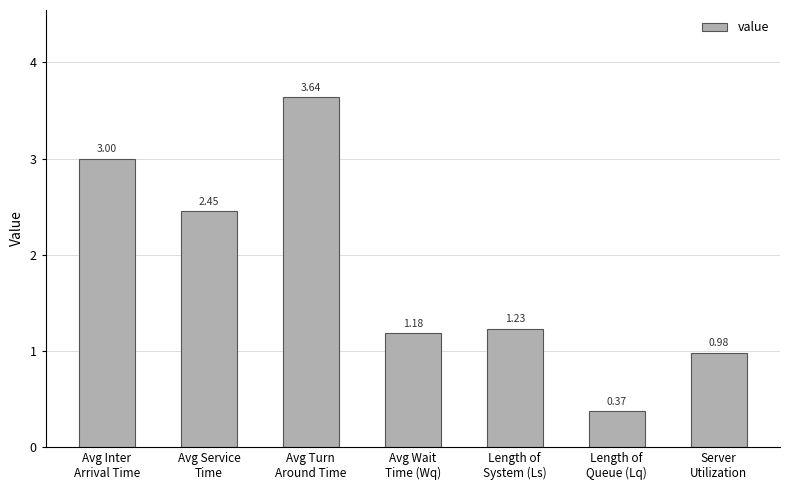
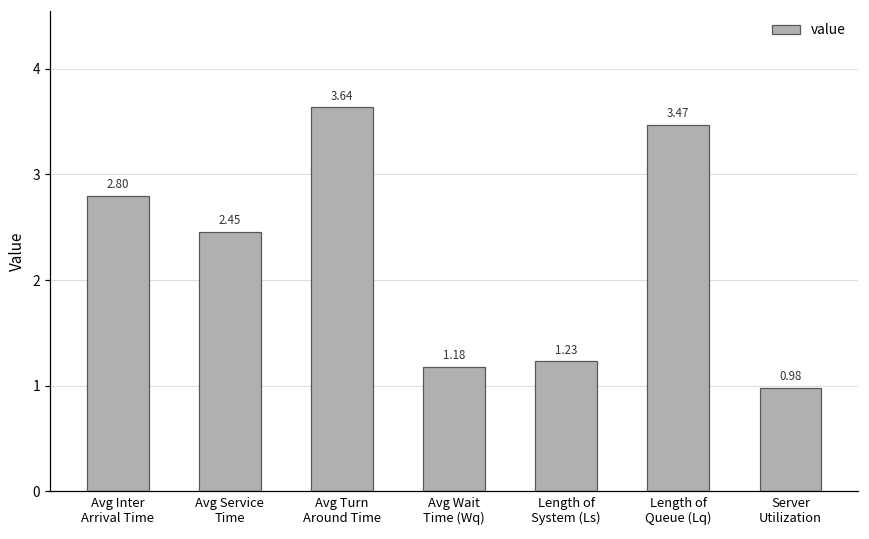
Avg Inter Arrival Time: 3.00 -> 2.80
Length of Queue (Lq): 0.37 -> 3.47
